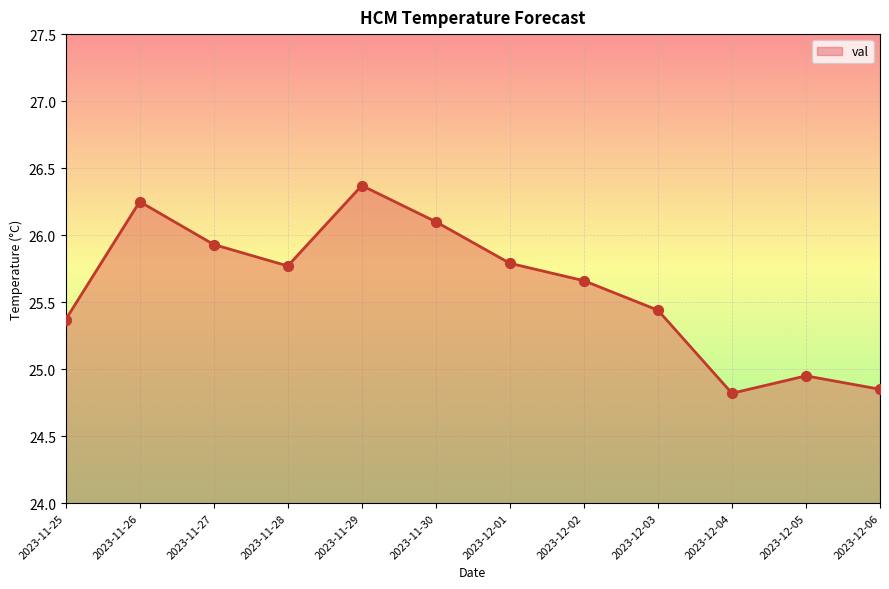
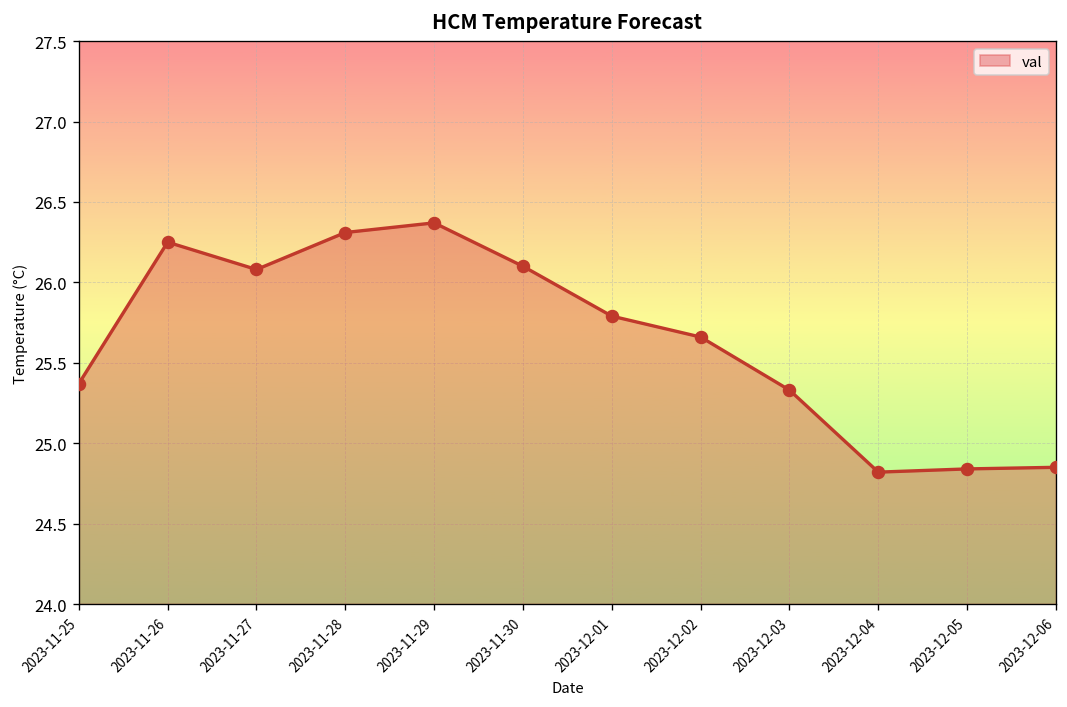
2023-11-27: 25.93 -> 26.08
2023-11-28: 25.77 -> 26.31
2023-12-03: 25.44 -> 25.33
2023-12-05: 24.95 -> 24.84
